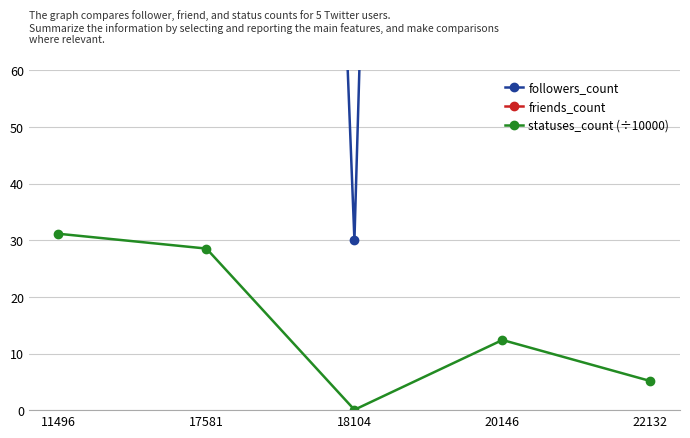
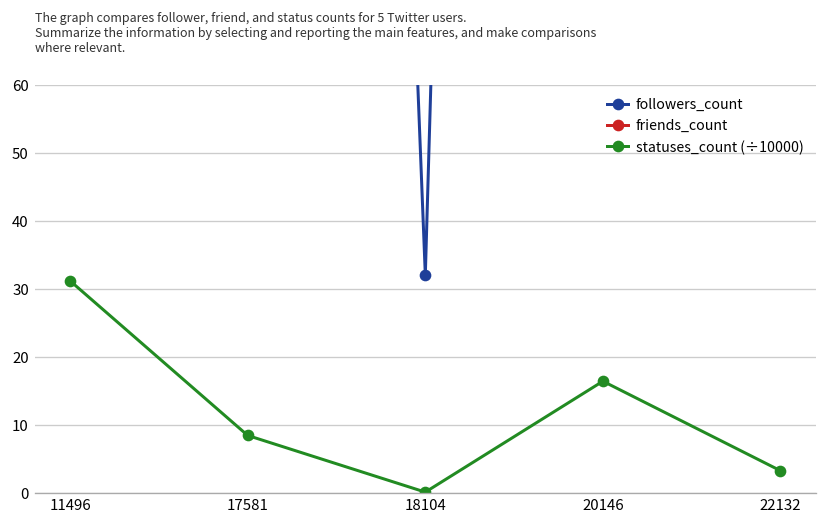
statuses_count (÷10000), 17581: 29 -> 8
followers_count, 18104: 30 -> 32
statuses_count (÷10000), 20146: 12 -> 16
statuses_count (÷10000), 22132: 5 -> 3
